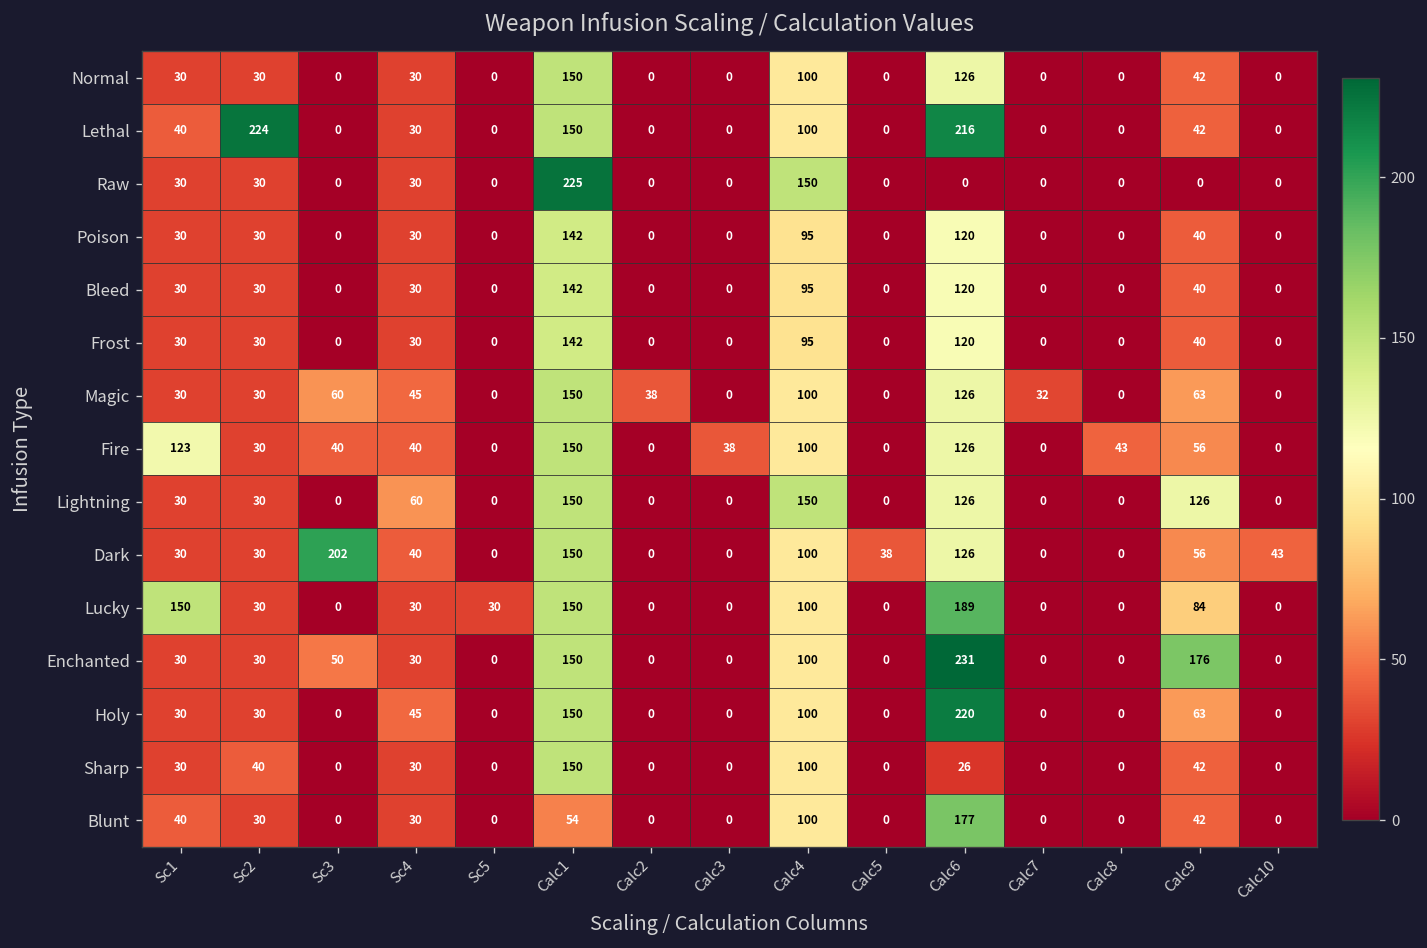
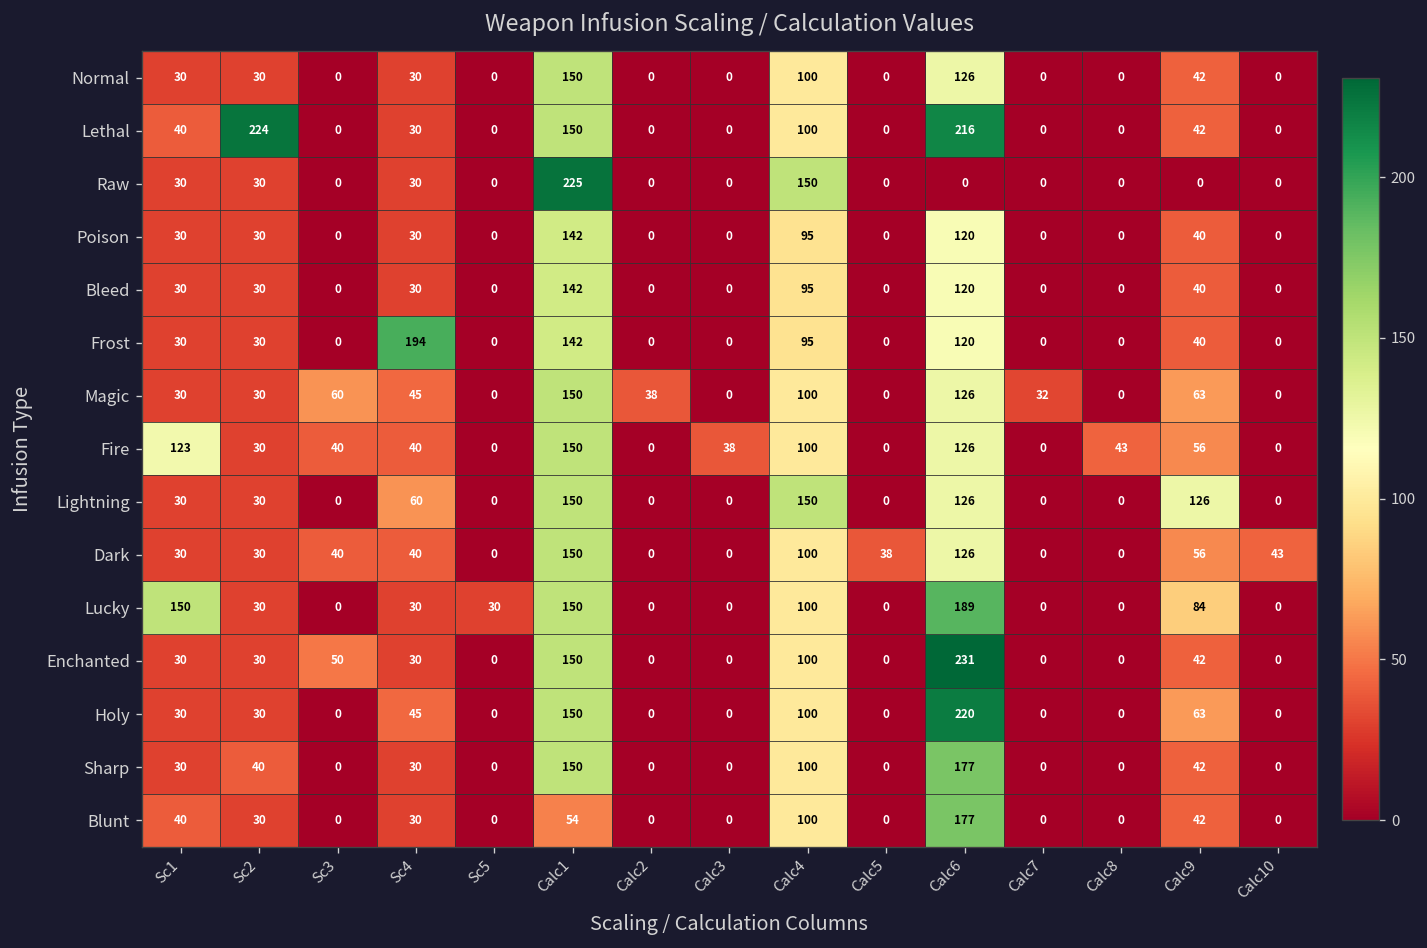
Frost, Sc4: 30 -> 194
Dark, Sc3: 202 -> 40
Enchanted, Calc9: 176 -> 42
Sharp, Calc6: 26 -> 177
